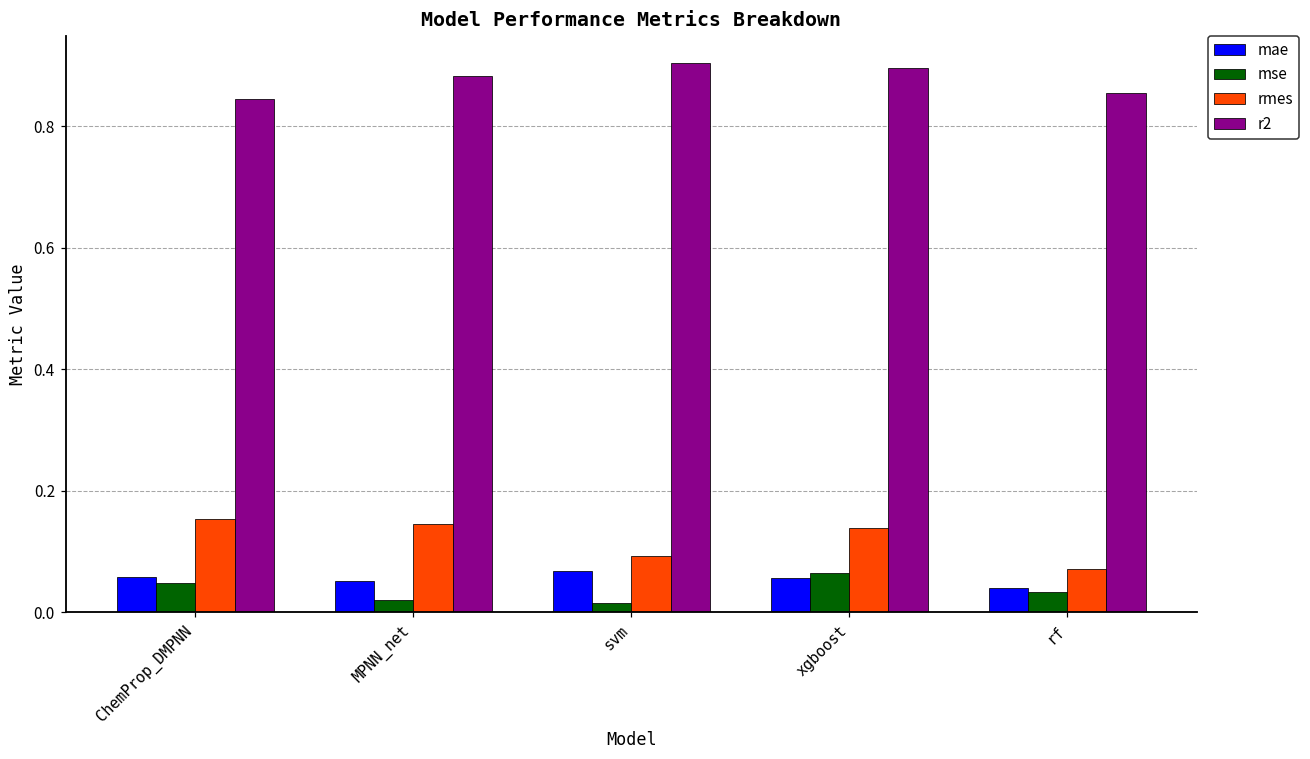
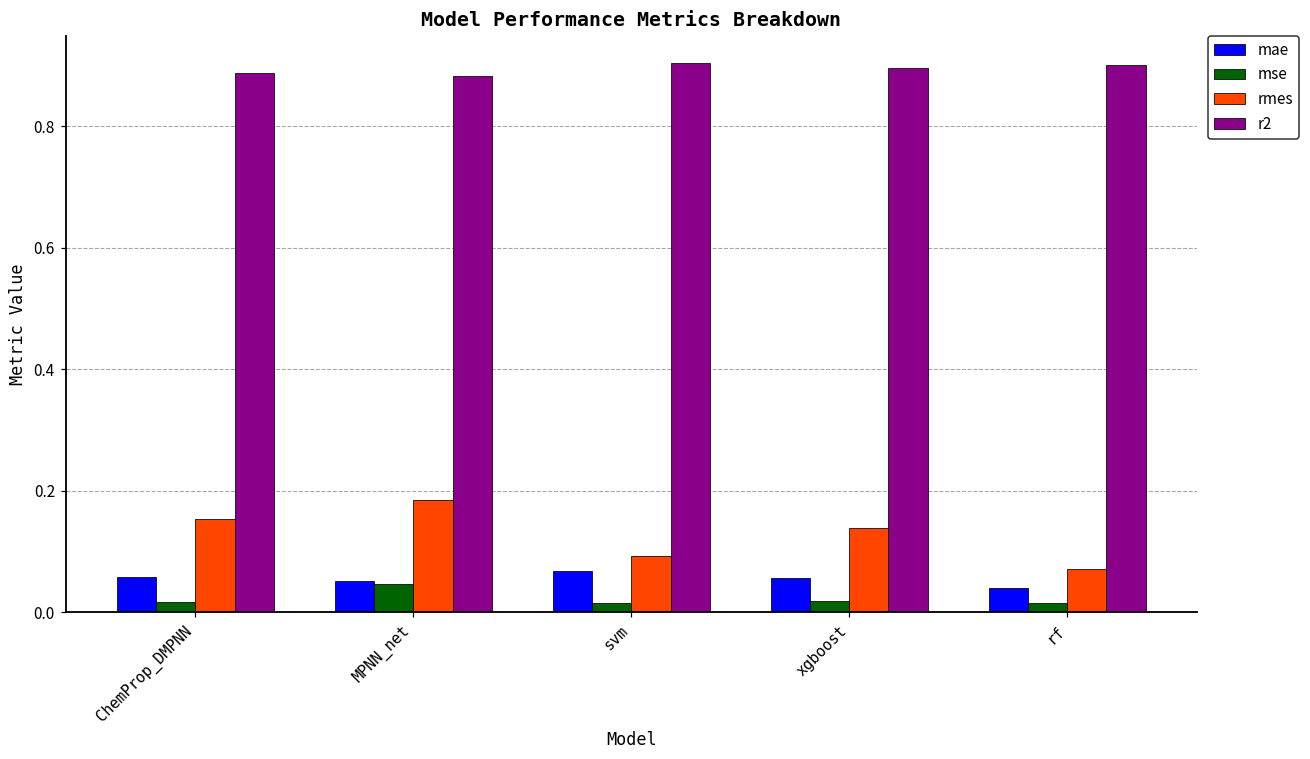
mse, ChemProp_DMPNN: 0.05 -> 0.02
r2, ChemProp_DMPNN: 0.84 -> 0.89
mse, MPNN_net: 0.02 -> 0.05
rmes, MPNN_net: 0.15 -> 0.19
mse, xgboost: 0.06 -> 0.02
mse, rf: 0.03 -> 0.02
r2, rf: 0.86 -> 0.90
